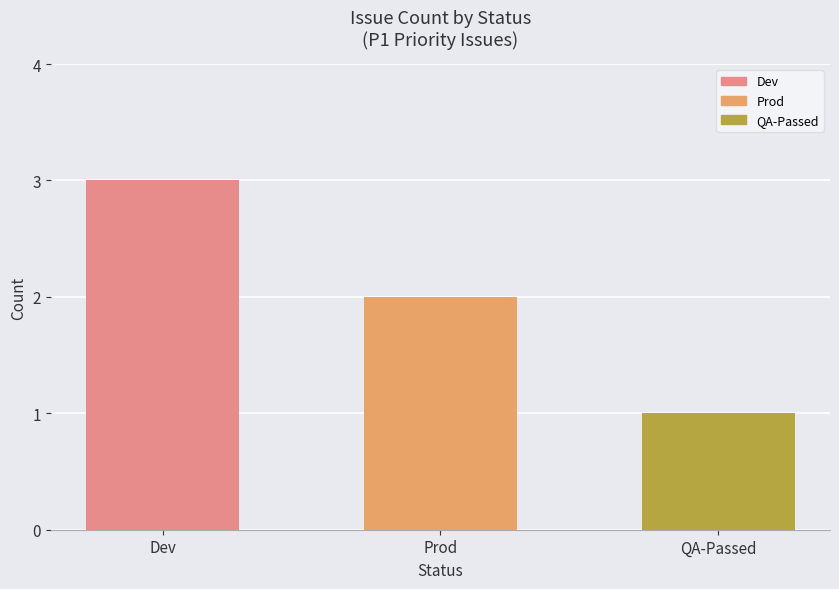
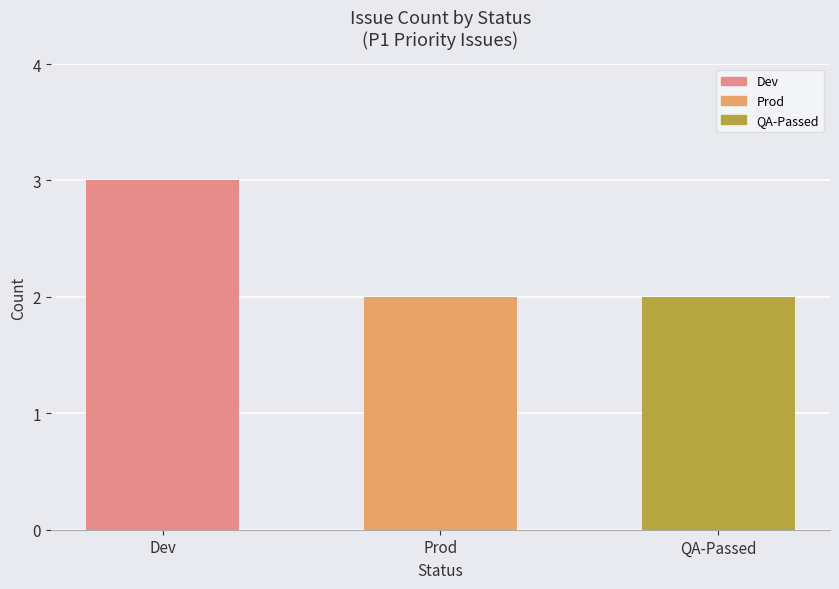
QA-Passed: 1 -> 2
